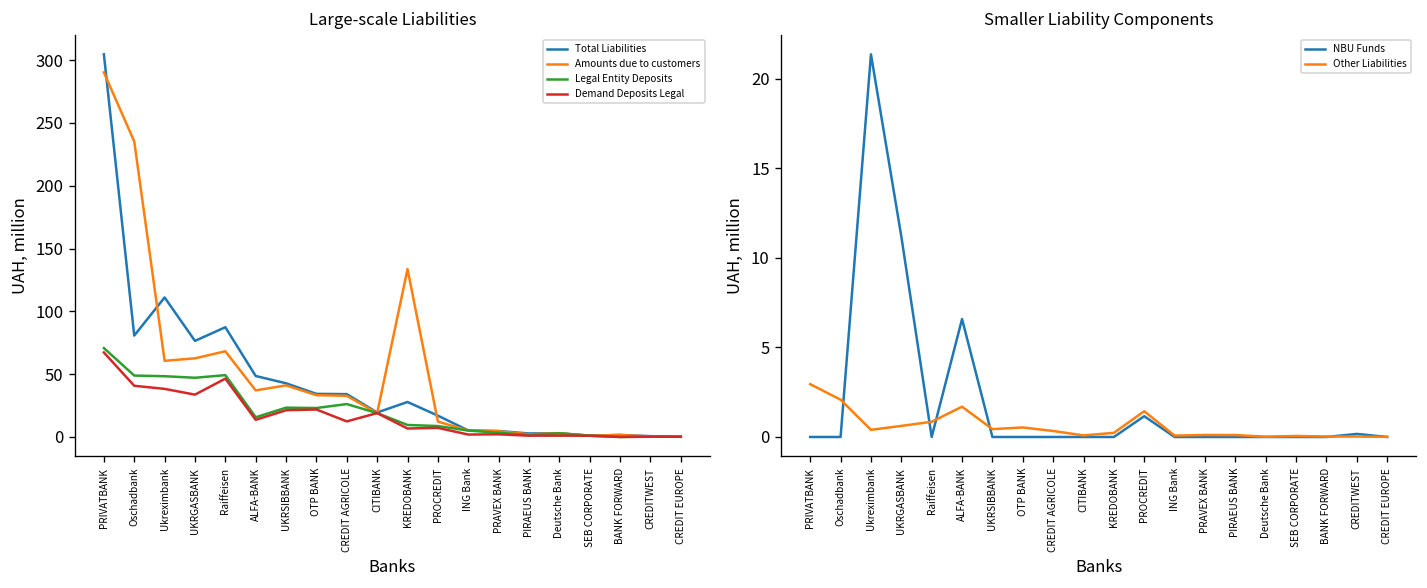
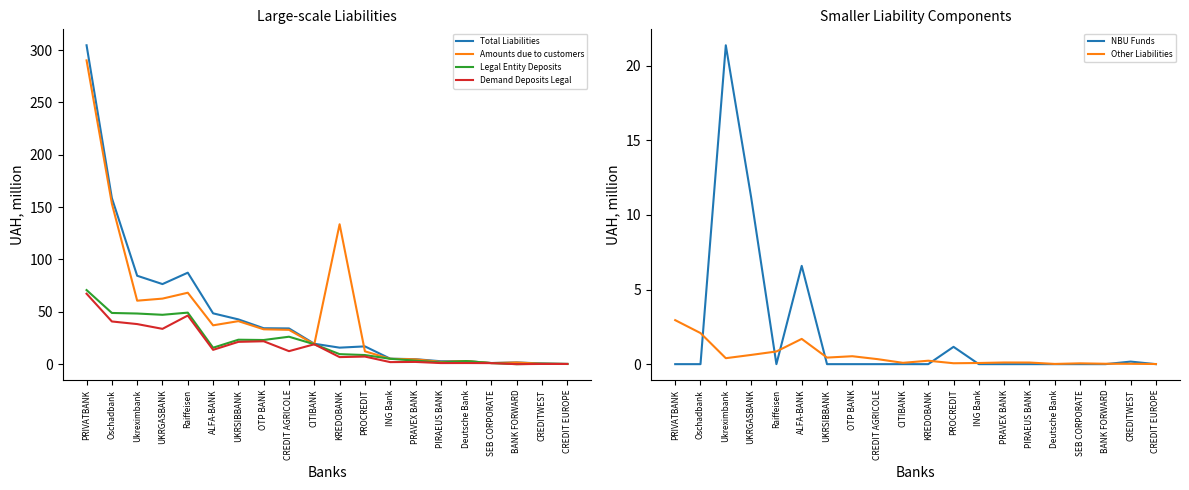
Large-scale Liabilities, Total Liabilities, Oschadbank: 81 -> 159
Large-scale Liabilities, Amounts due to customers, Oschadbank: 235 -> 153
Large-scale Liabilities, Total Liabilities, Ukreximbank: 111 -> 84
Large-scale Liabilities, Total Liabilities, KREDOBANK: 28 -> 16
Smaller Liability Components, Other Liabilities, PROCREDIT: 1.4 -> 0.1
